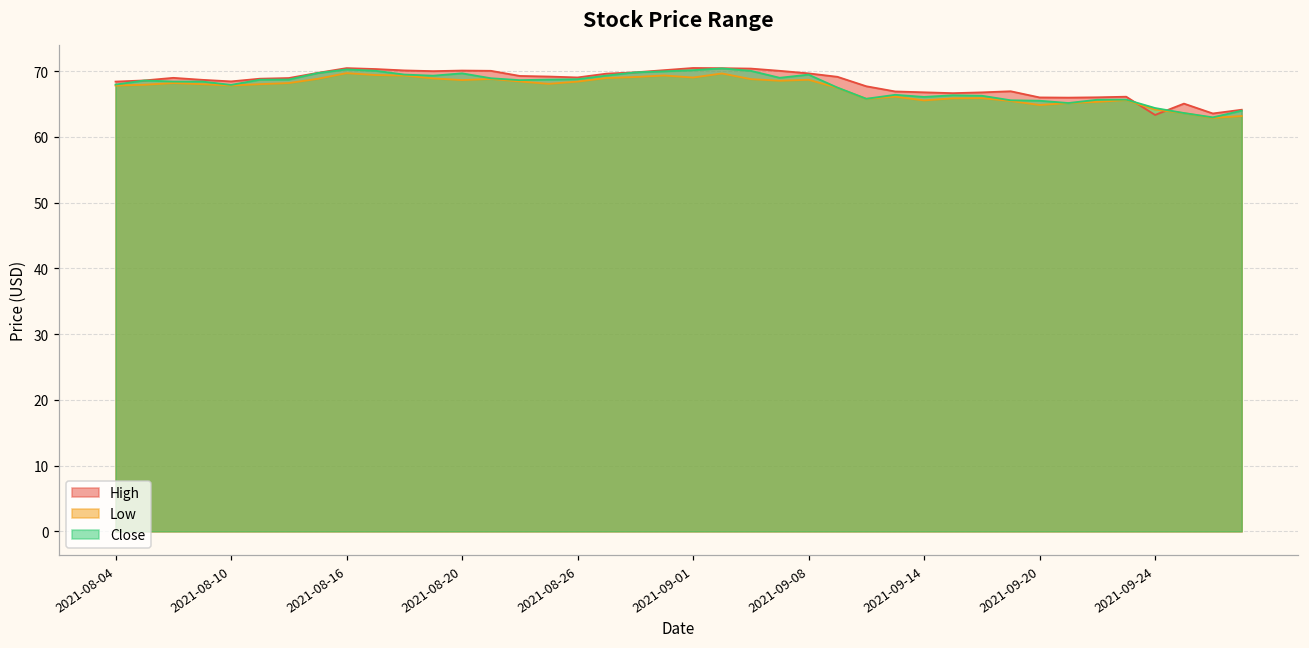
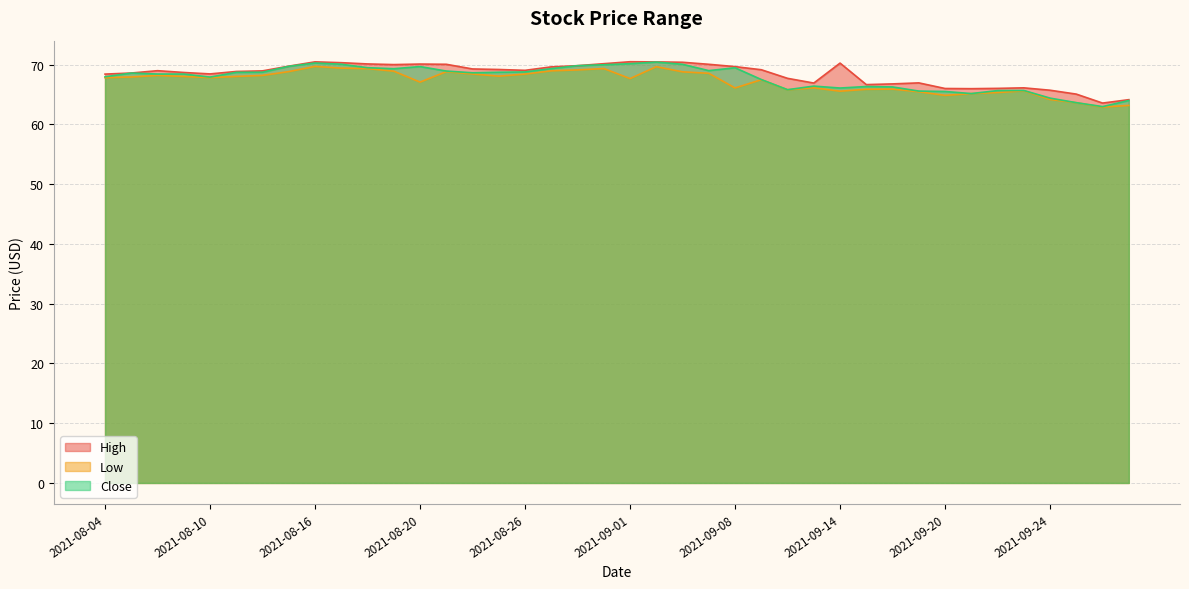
Low, 2021-08-20: 69 -> 67
Low, 2021-09-01: 69 -> 68
Low, 2021-09-08: 69 -> 66
High, 2021-09-14: 67 -> 70
High, 2021-09-24: 63 -> 66
